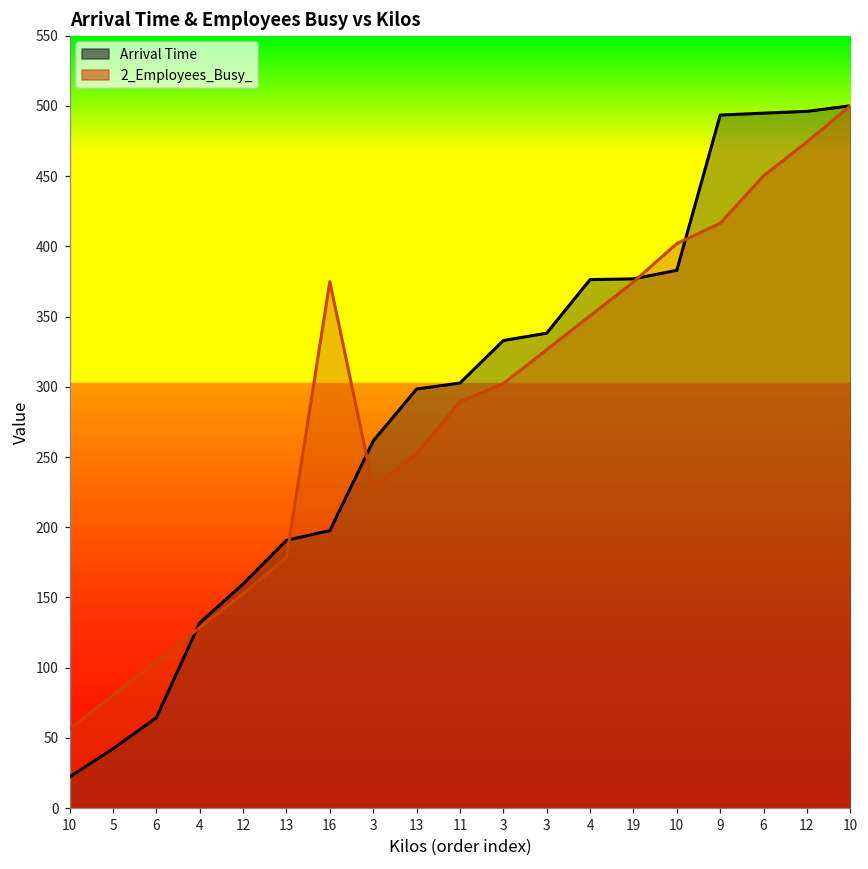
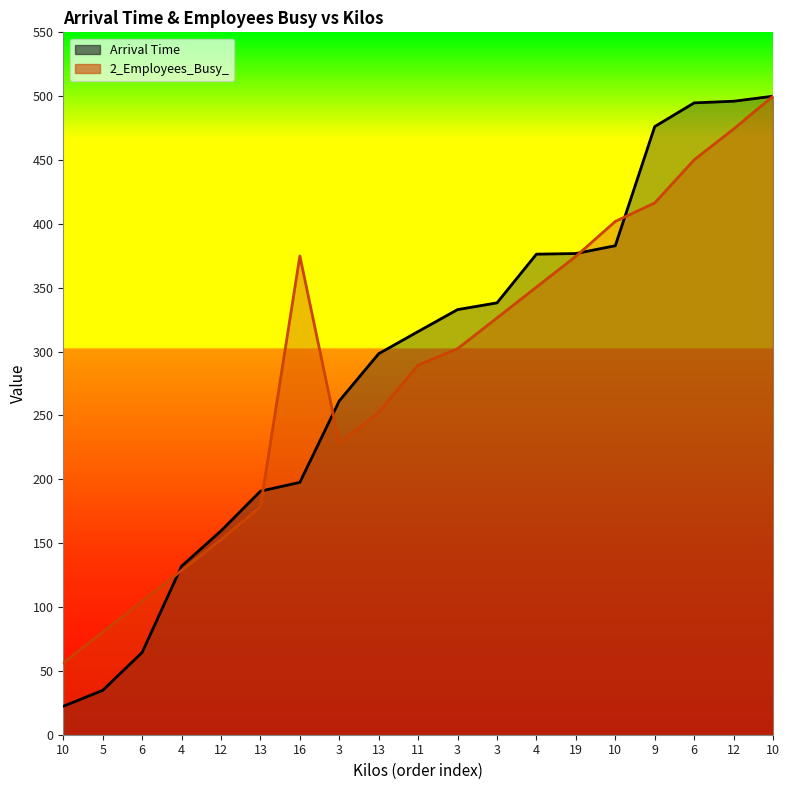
Arrival Time, 5: 42 -> 35
Arrival Time, 11: 303 -> 316
Arrival Time, 9: 493 -> 476
